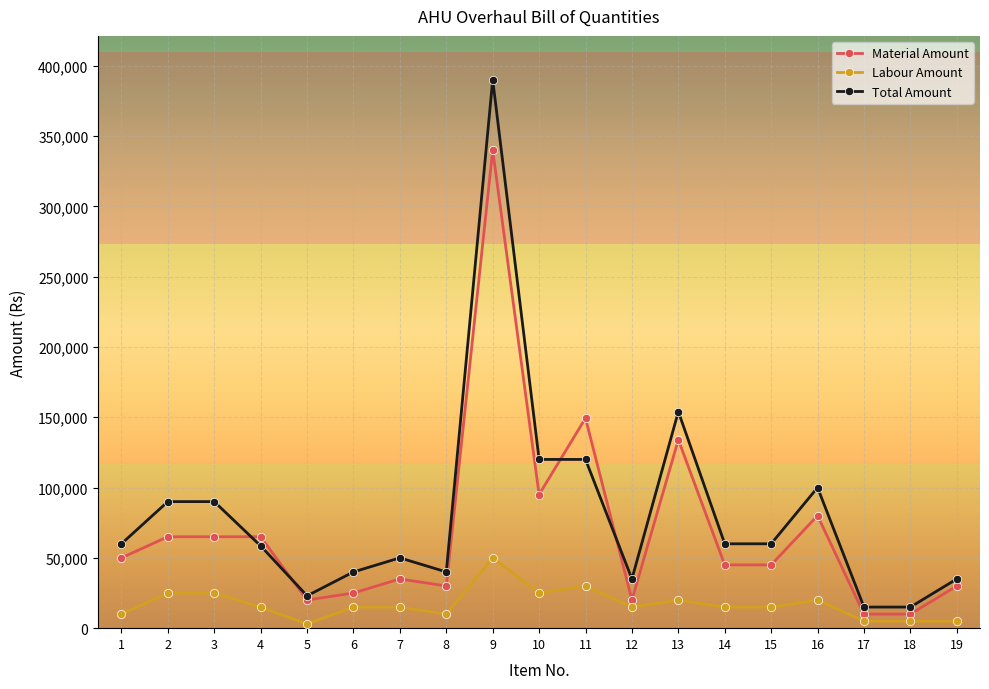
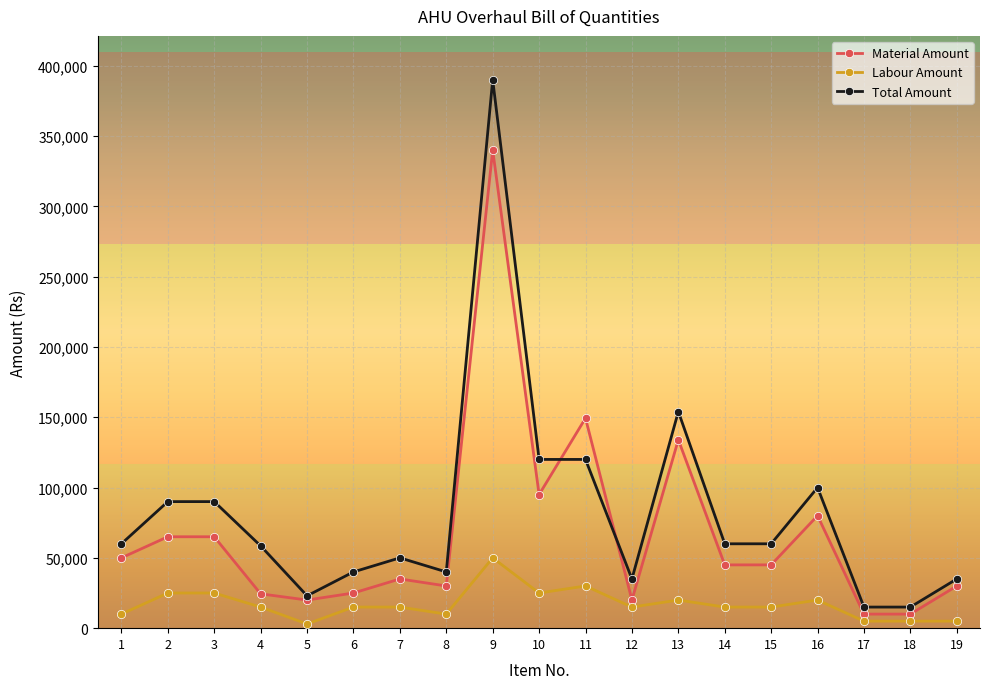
Material Amount, 4: 65,000 -> 24,000
